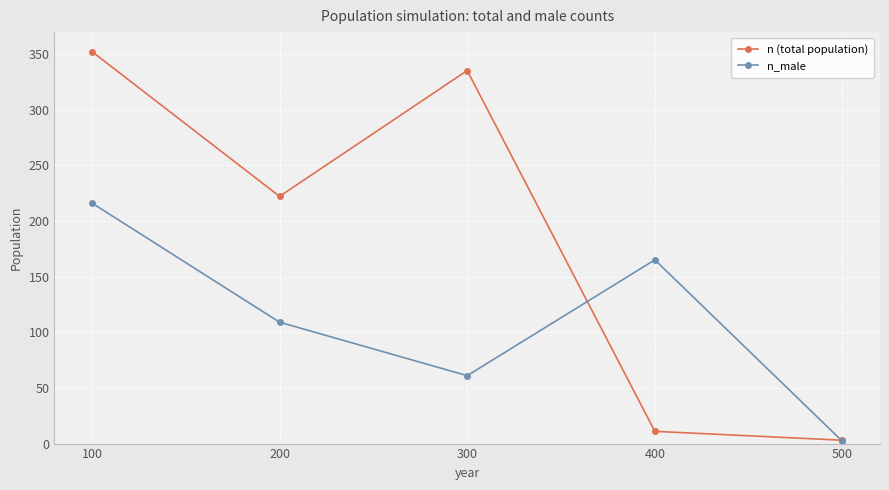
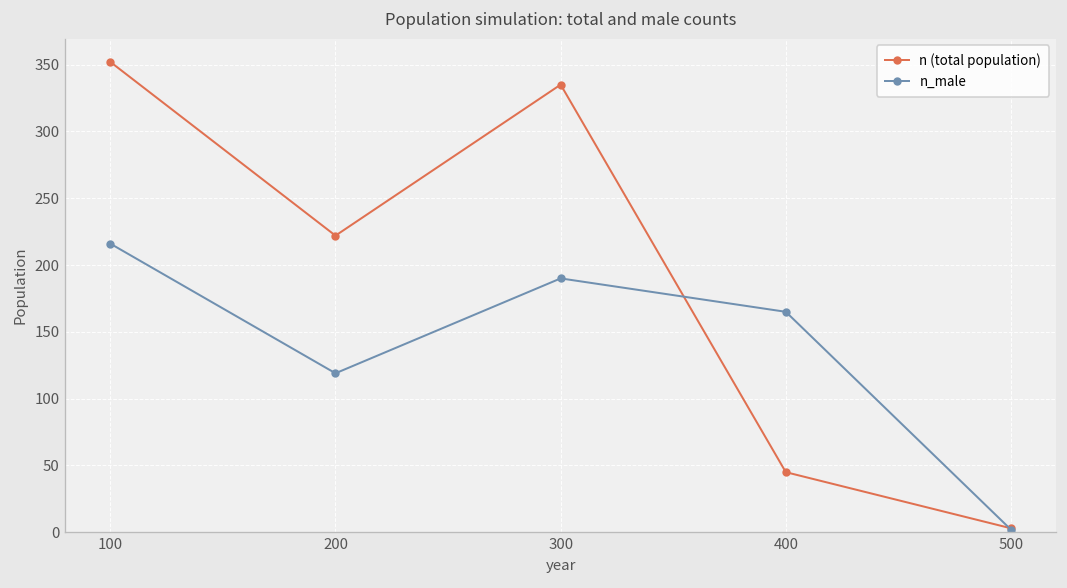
n_male, 200: 109 -> 119
n_male, 300: 61 -> 190
n (total population), 400: 11 -> 45
